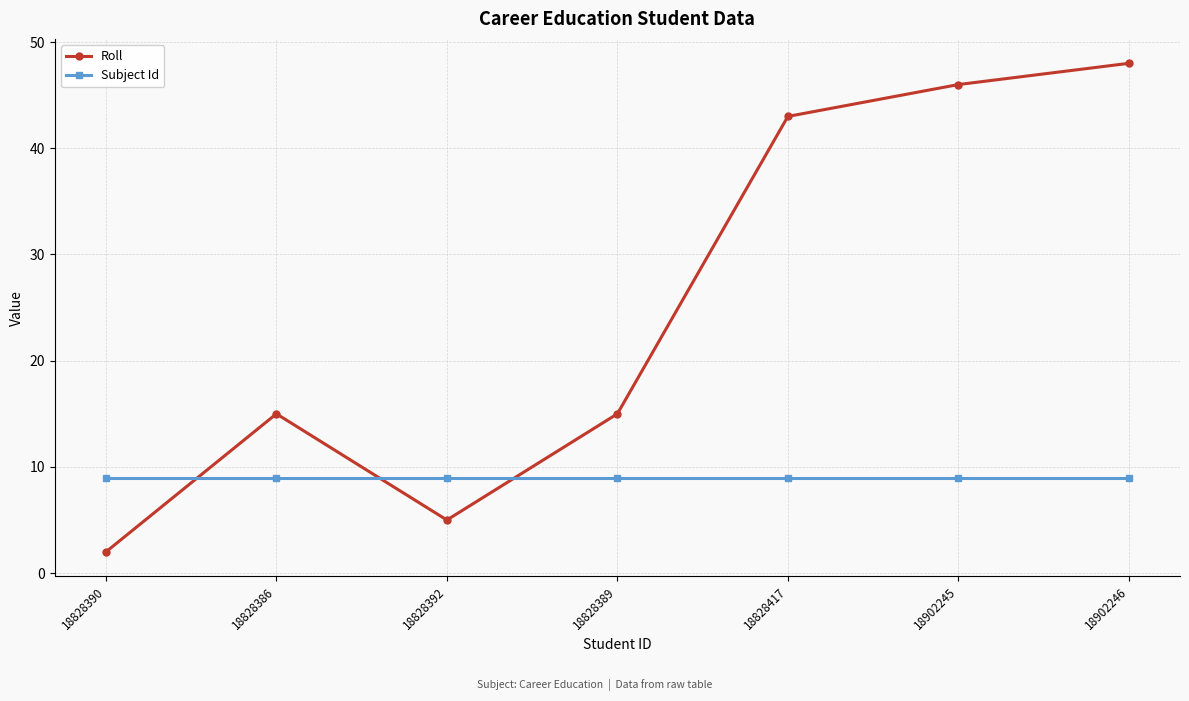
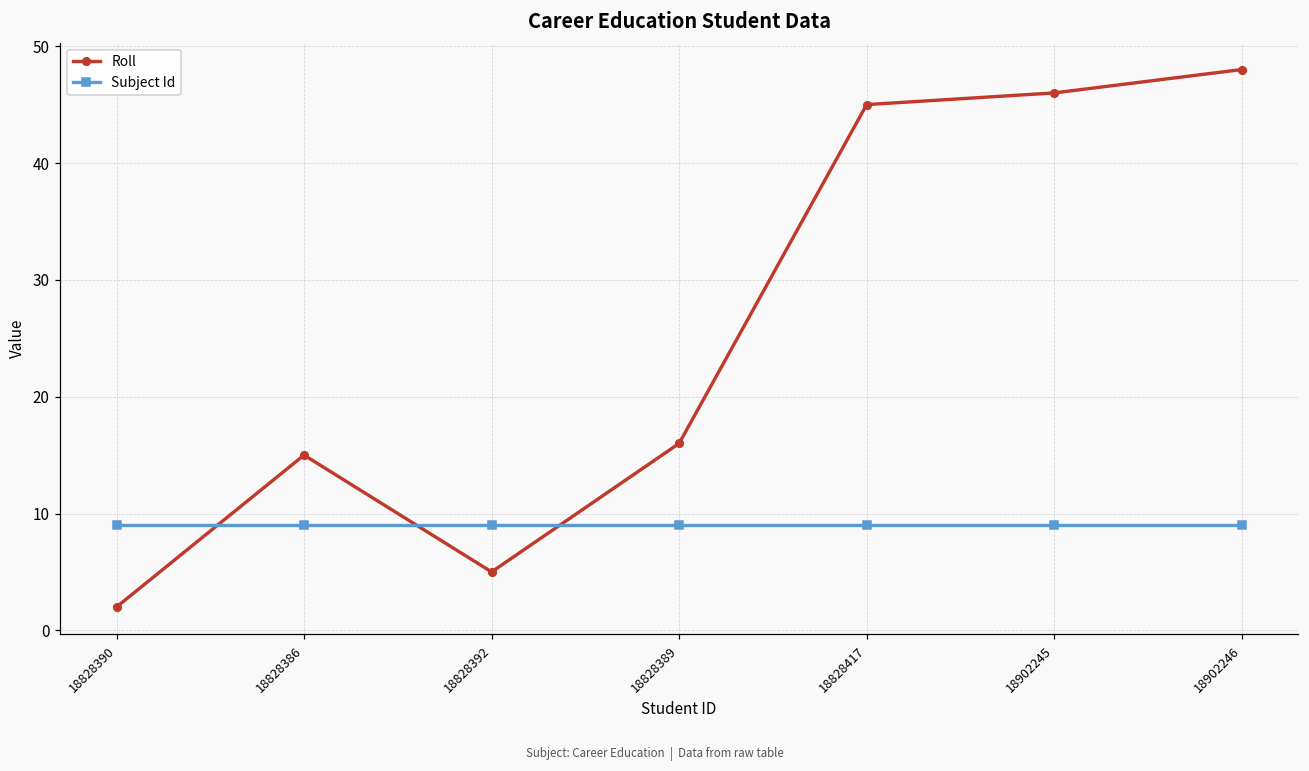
Roll, 18828389: 15 -> 16
Roll, 18828417: 43 -> 45
